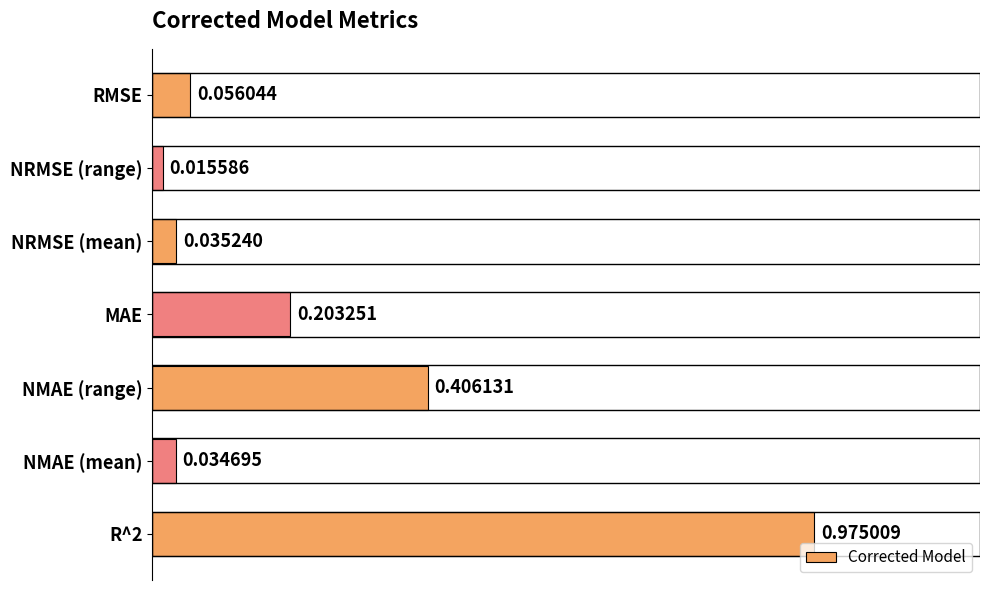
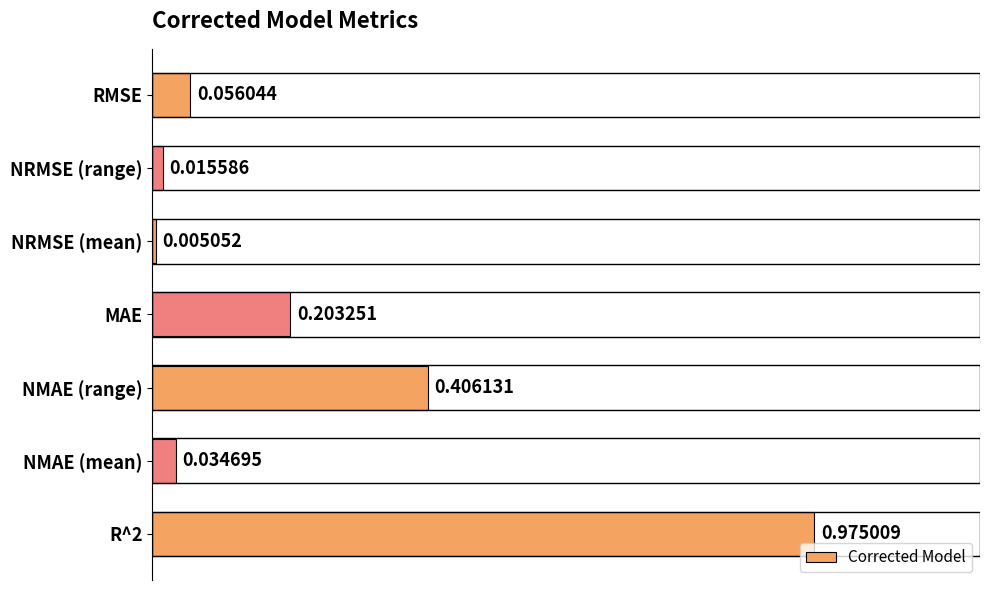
NRMSE (mean): 0.035240 -> 0.005052
